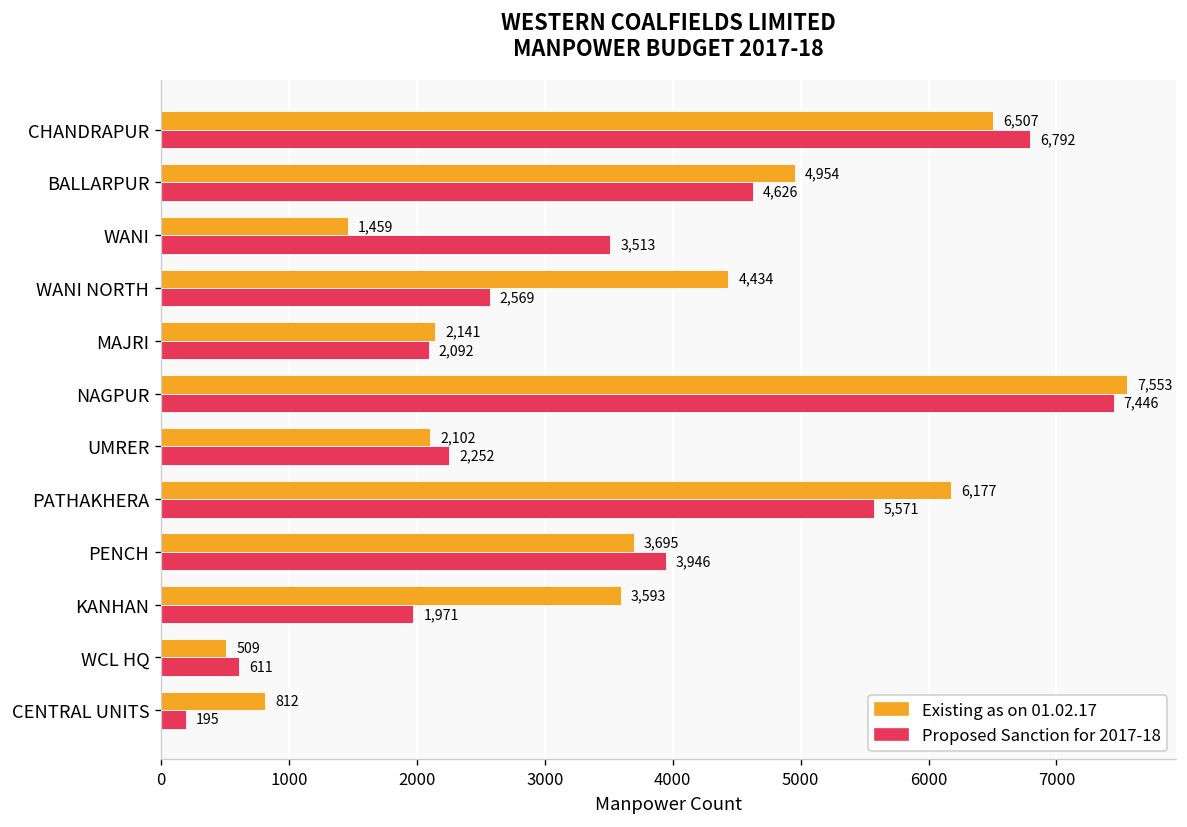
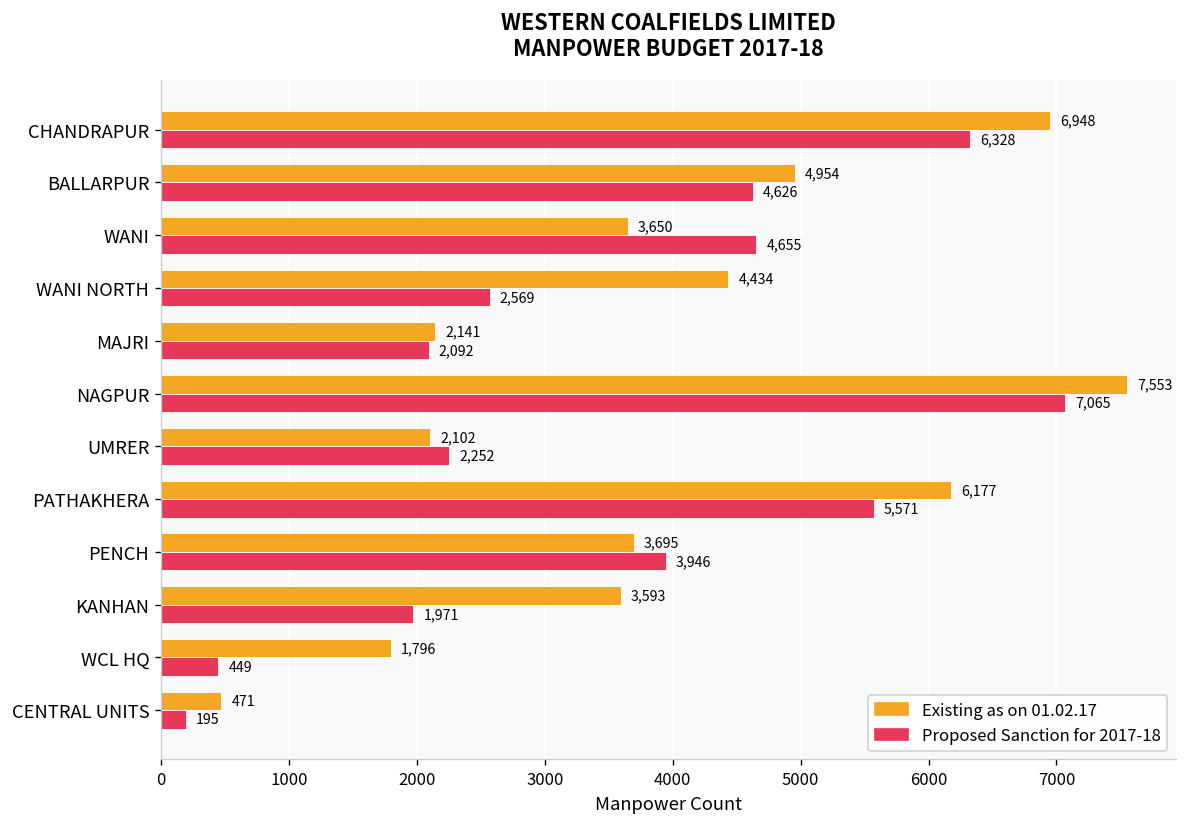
Existing as on 01.02.17, CHANDRAPUR: 6,507 -> 6,948
Proposed Sanction for 2017-18, CHANDRAPUR: 6,792 -> 6,328
Existing as on 01.02.17, WANI: 1,459 -> 3,650
Proposed Sanction for 2017-18, WANI: 3,513 -> 4,655
Proposed Sanction for 2017-18, NAGPUR: 7,446 -> 7,065
Existing as on 01.02.17, WCL HQ: 509 -> 1,796
Proposed Sanction for 2017-18, WCL HQ: 611 -> 449
Existing as on 01.02.17, CENTRAL UNITS: 812 -> 471
